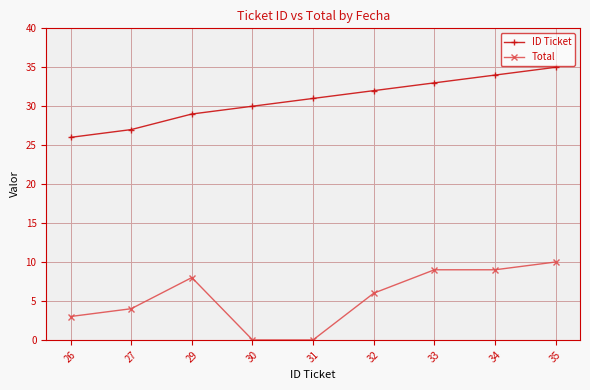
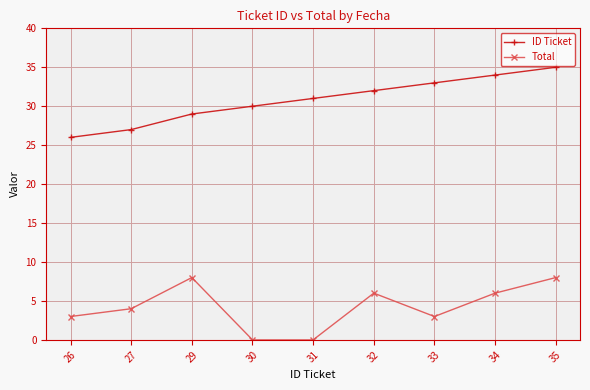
Total, 33: 9 -> 3
Total, 34: 9 -> 6
Total, 35: 10 -> 8
